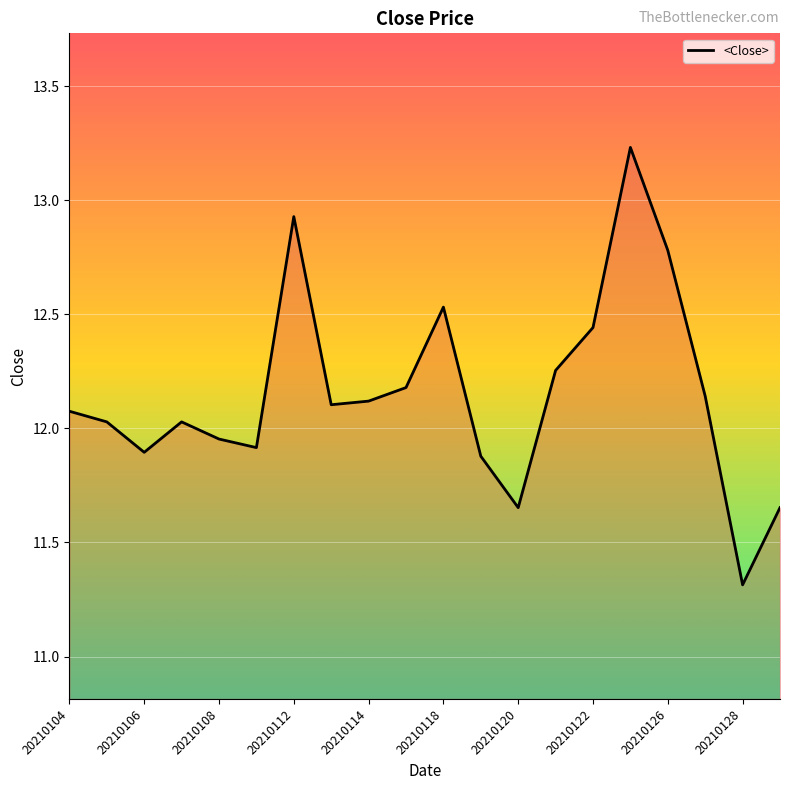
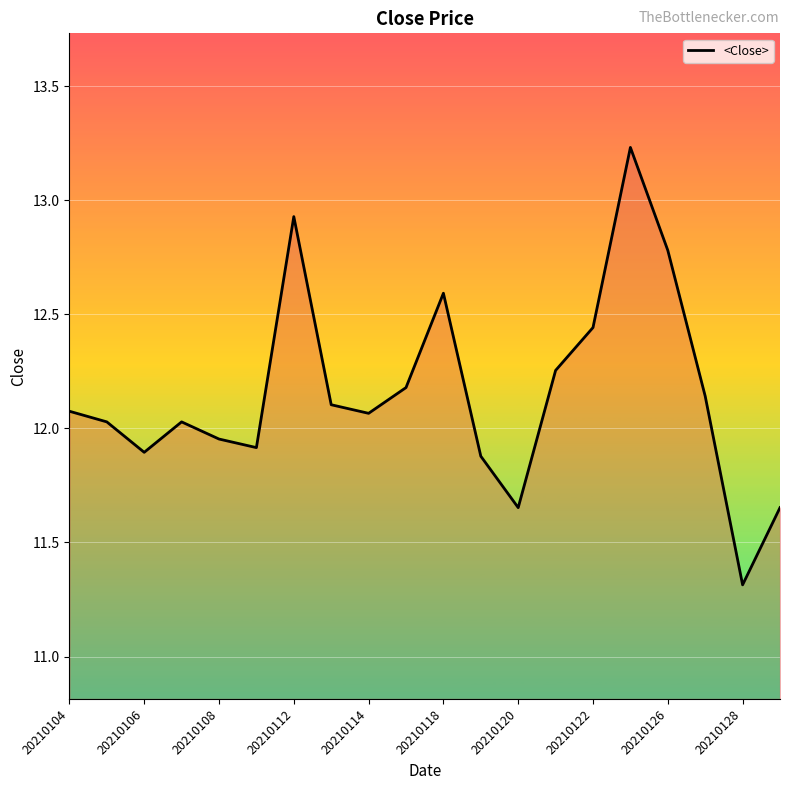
20210114: 12.12 -> 12.07
20210118: 12.53 -> 12.59
